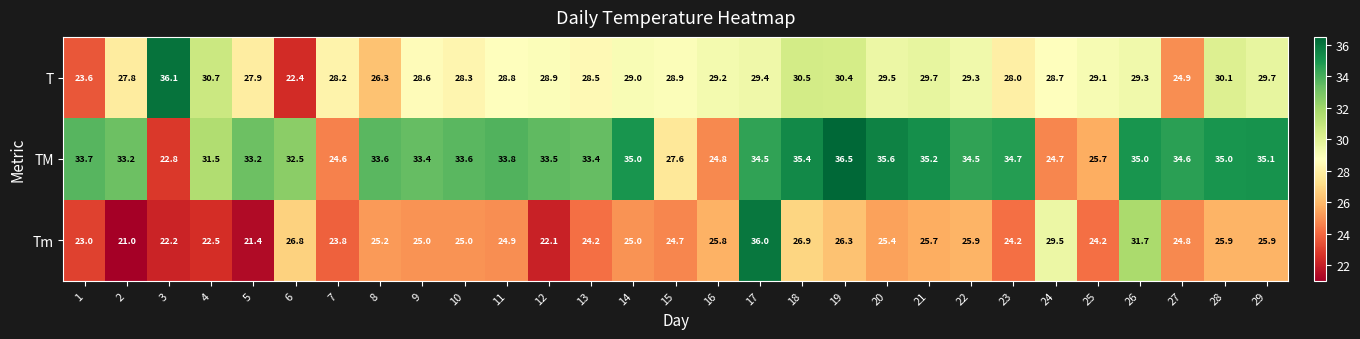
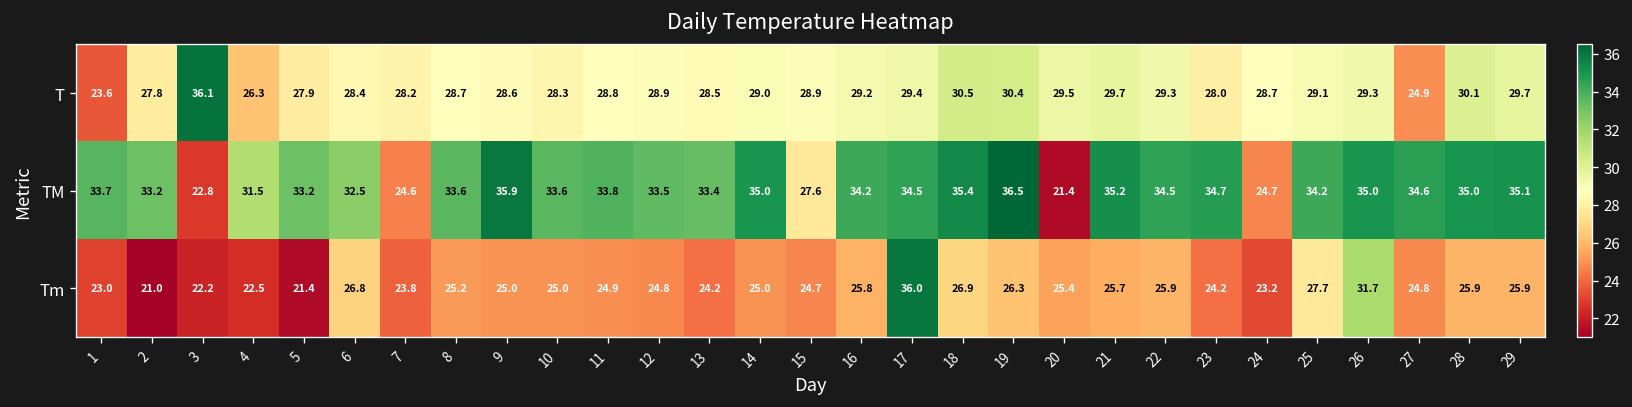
T, 4: 30.7 -> 26.3
T, 6: 22.4 -> 28.4
T, 8: 26.3 -> 28.7
TM, 9: 33.4 -> 35.9
TM, 16: 24.8 -> 34.2
TM, 20: 35.6 -> 21.4
TM, 25: 25.7 -> 34.2
Tm, 12: 22.1 -> 24.8
Tm, 24: 29.5 -> 23.2
Tm, 25: 24.2 -> 27.7
